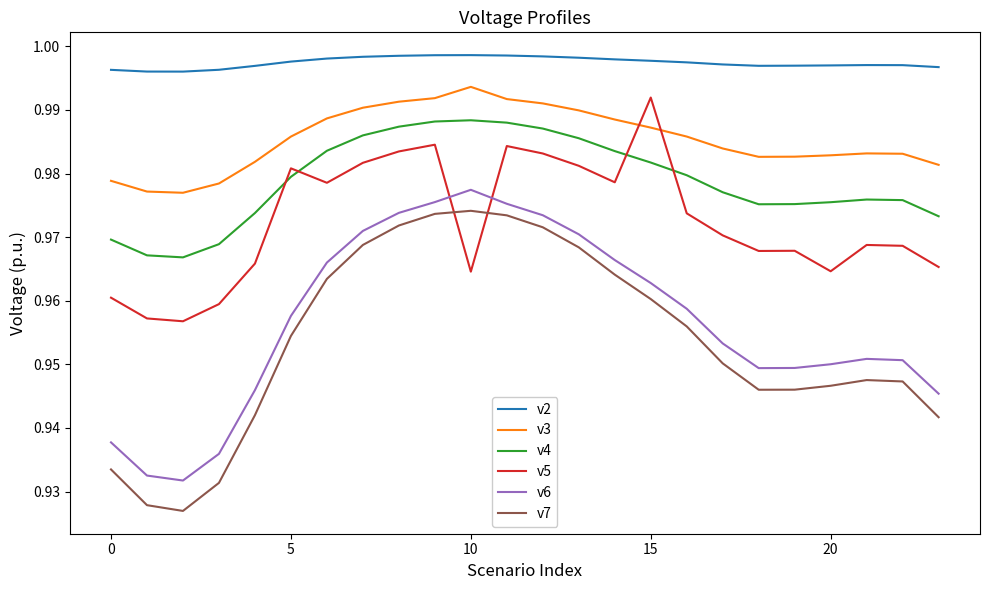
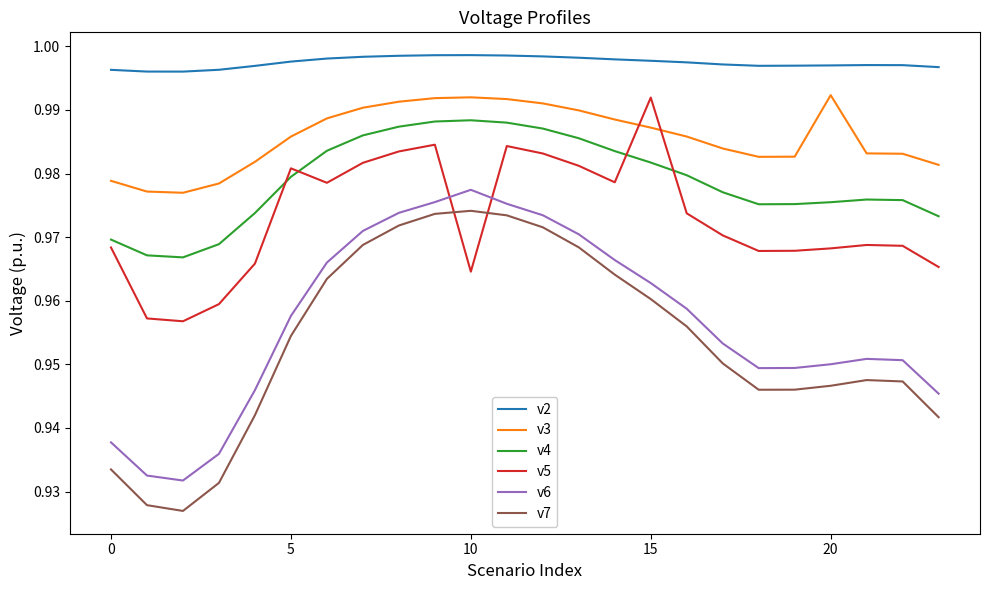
v5, 0: 0.960 -> 0.968
v3, 10: 0.994 -> 0.992
v3, 20: 0.983 -> 0.992
v5, 20: 0.965 -> 0.968
